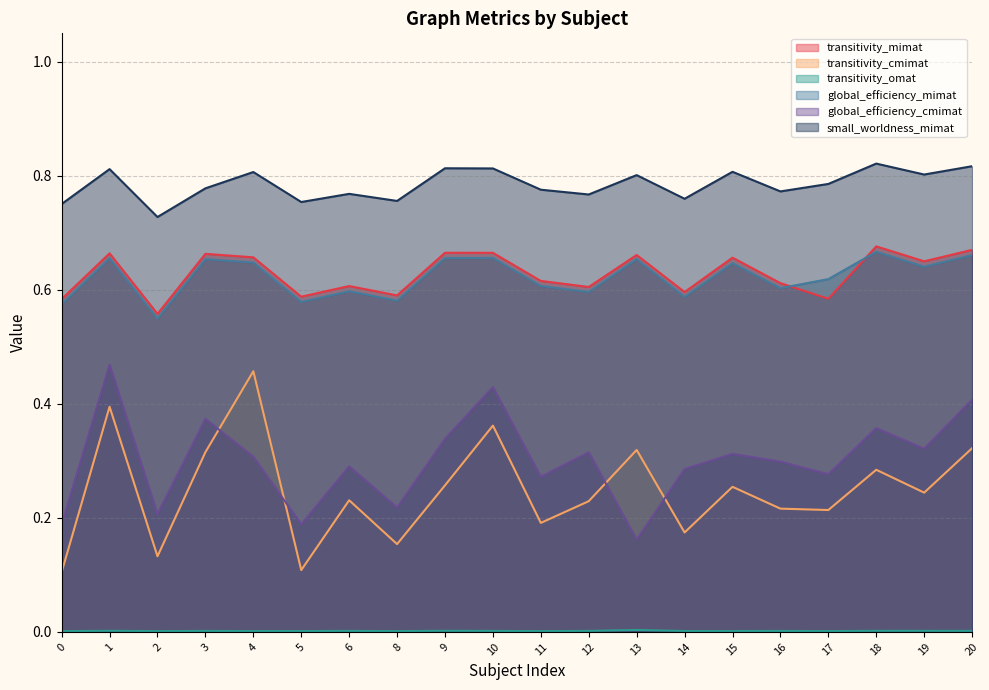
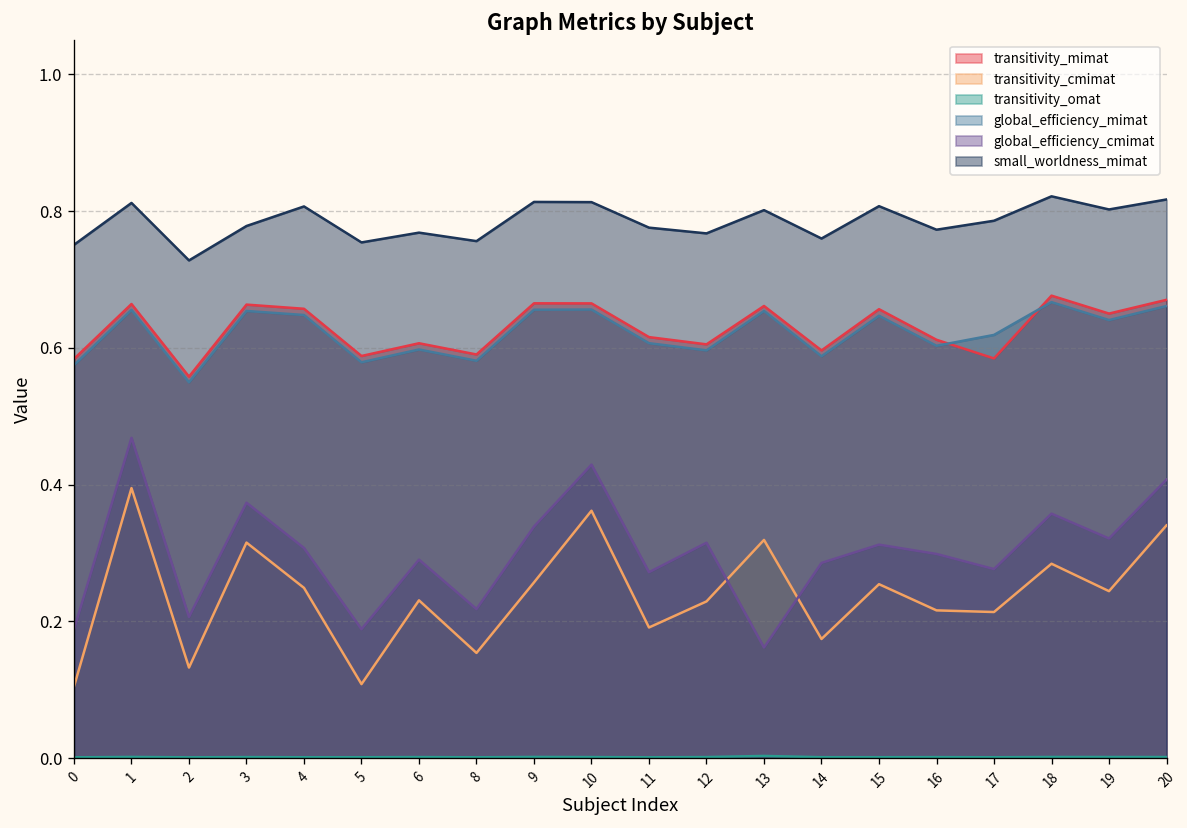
transitivity_cmimat, 4: 0.46 -> 0.25
transitivity_cmimat, 20: 0.32 -> 0.34
